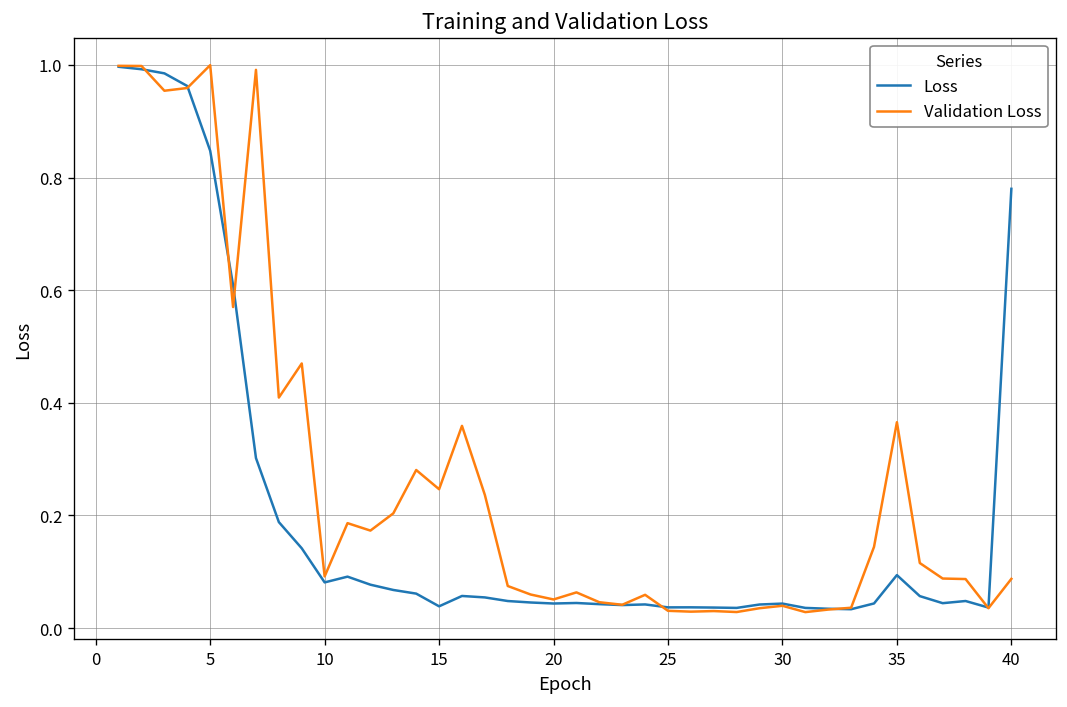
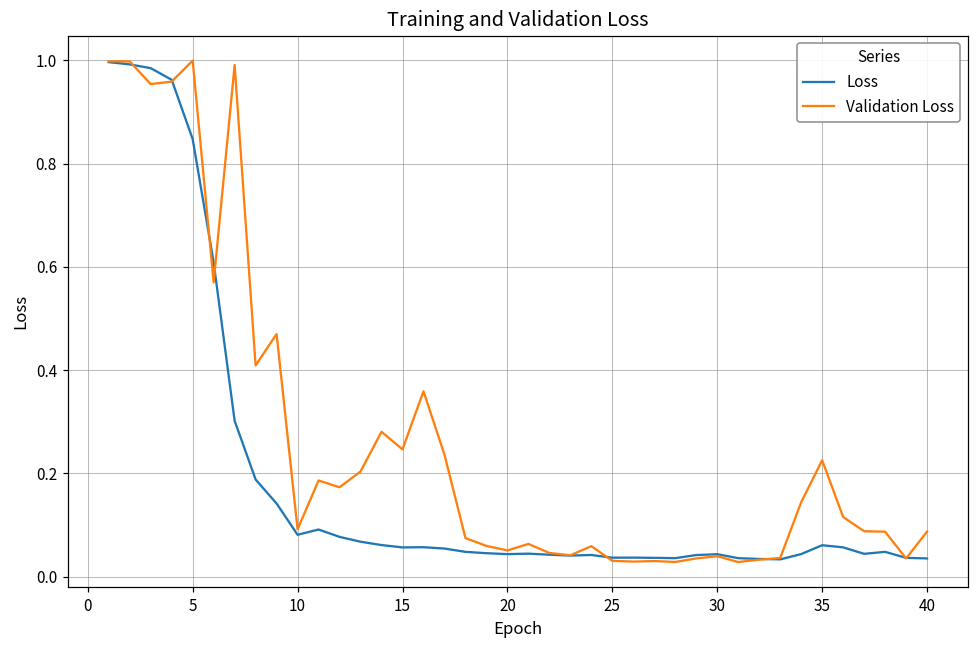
Loss, 15: 0.04 -> 0.06
Loss, 35: 0.09 -> 0.06
Validation Loss, 35: 0.37 -> 0.23
Loss, 40: 0.78 -> 0.04
